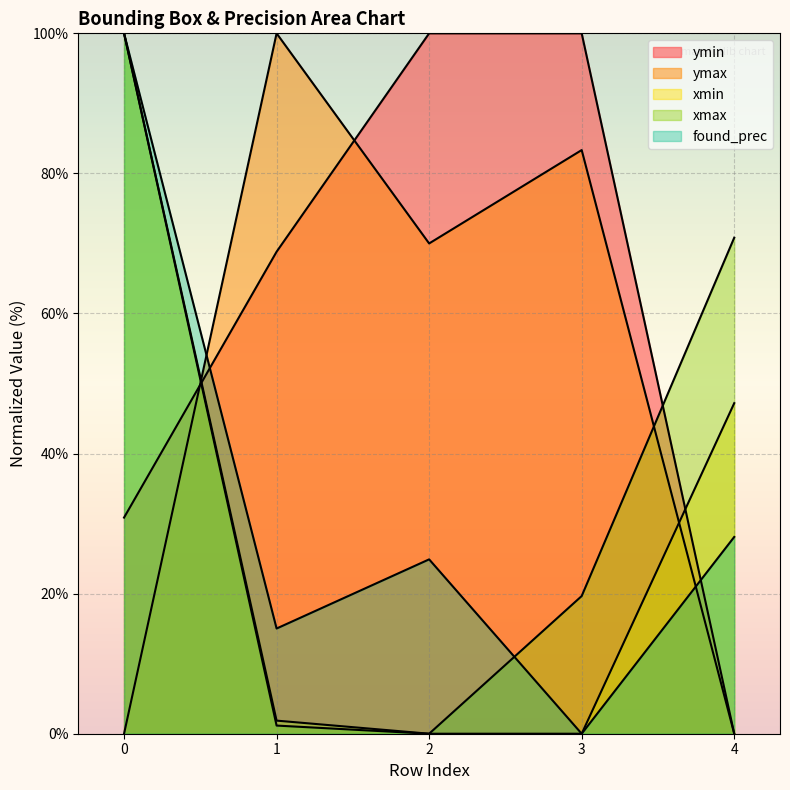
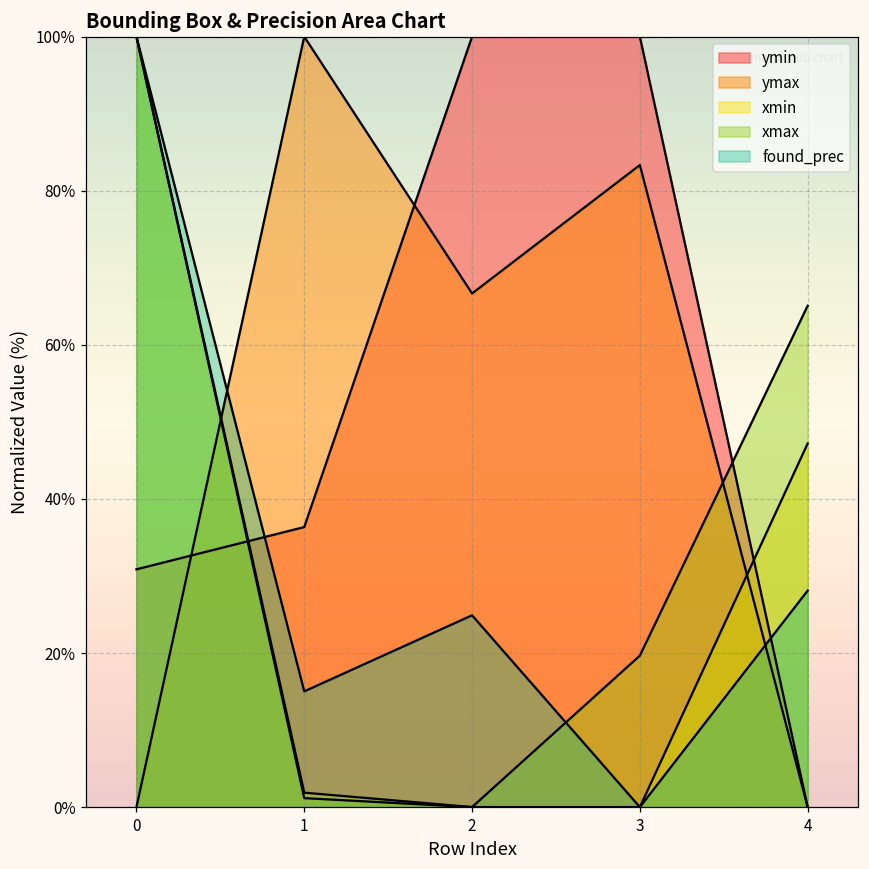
ymin, 1: 69% -> 36%
ymax, 2: 70% -> 67%
xmax, 4: 71% -> 65%
